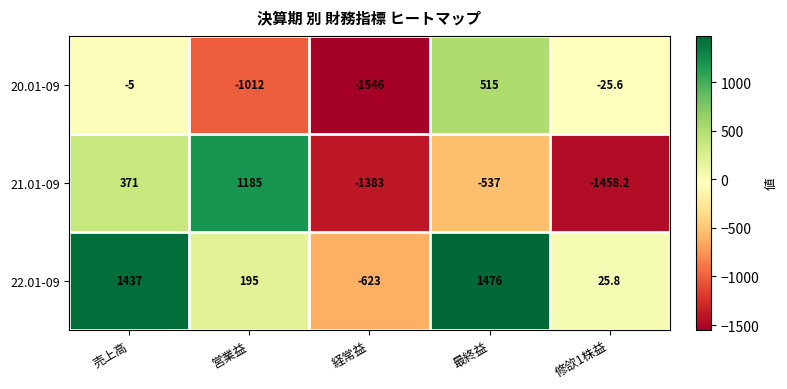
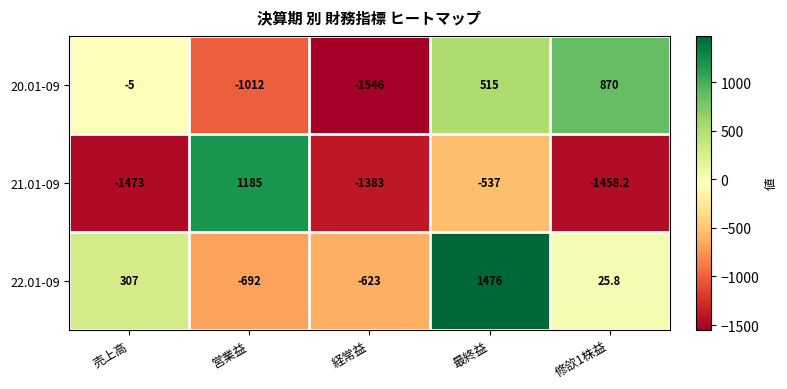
20.01-09, 修欱1株益: -25.6 -> 870
21.01-09, 売上高: 371 -> -1473
22.01-09, 売上高: 1437 -> 307
22.01-09, 営業益: 195 -> -692
